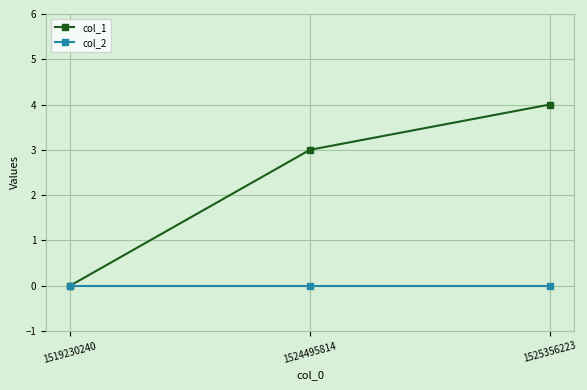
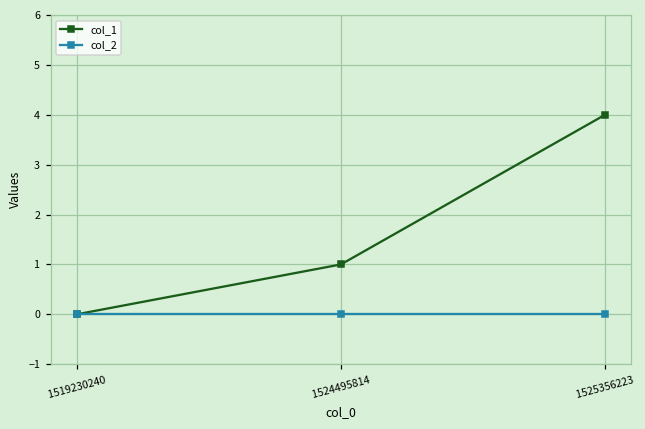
col_1, 1524495814: 3 -> 1
